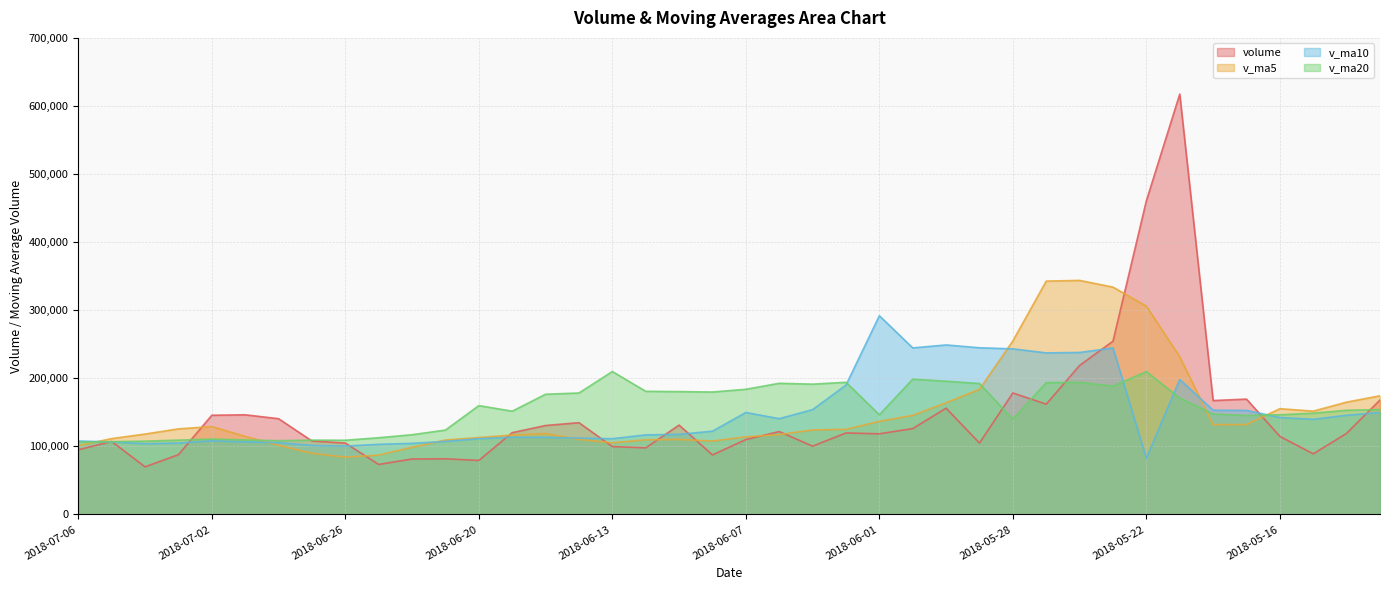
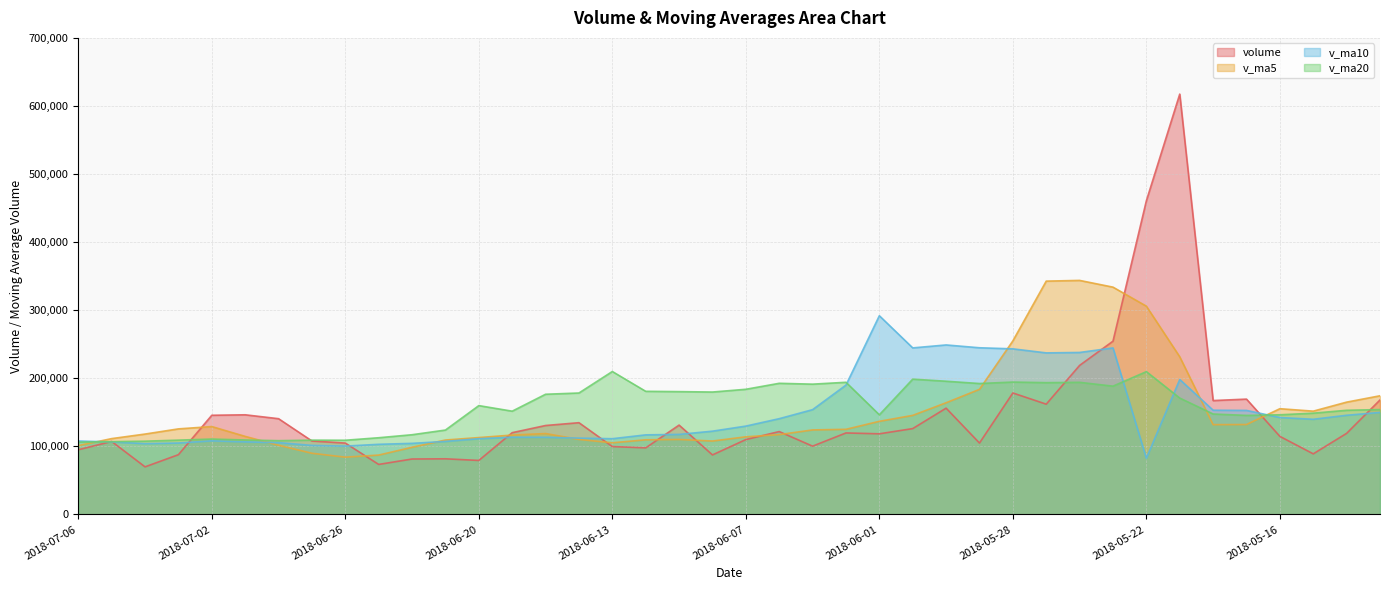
v_ma10, 2018-06-07: 150,000 -> 130,000
v_ma20, 2018-05-28: 140,000 -> 190,000
